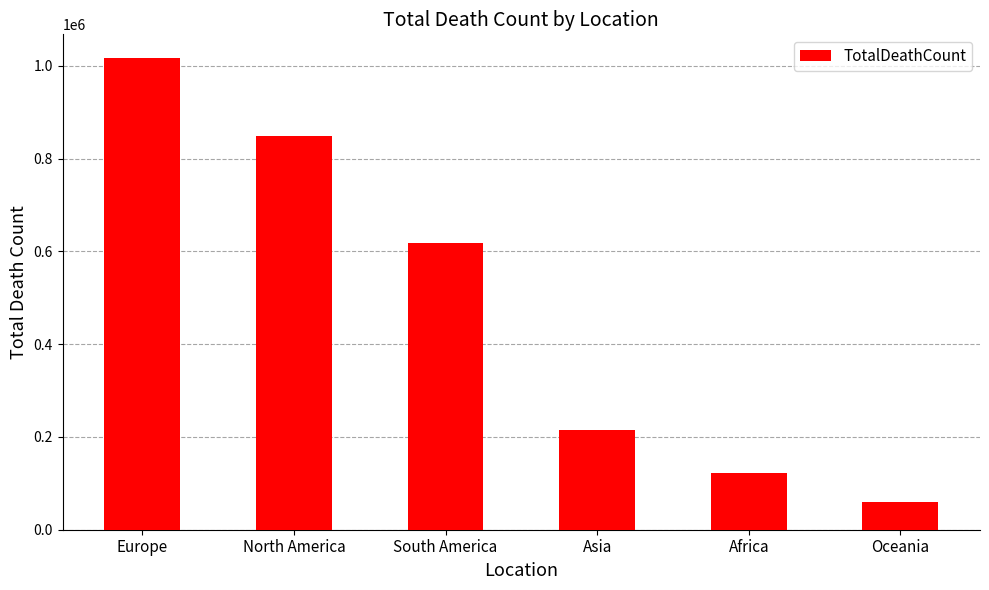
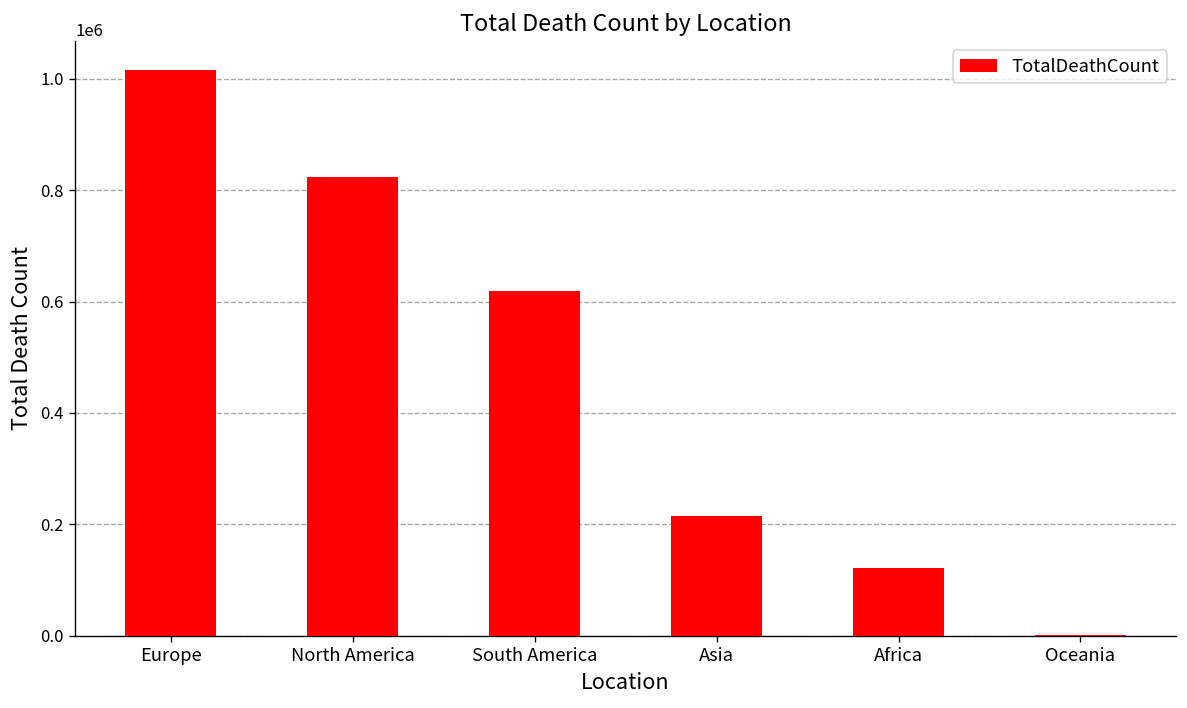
North America: 850000 -> 820000
Oceania: 60000 -> 0
